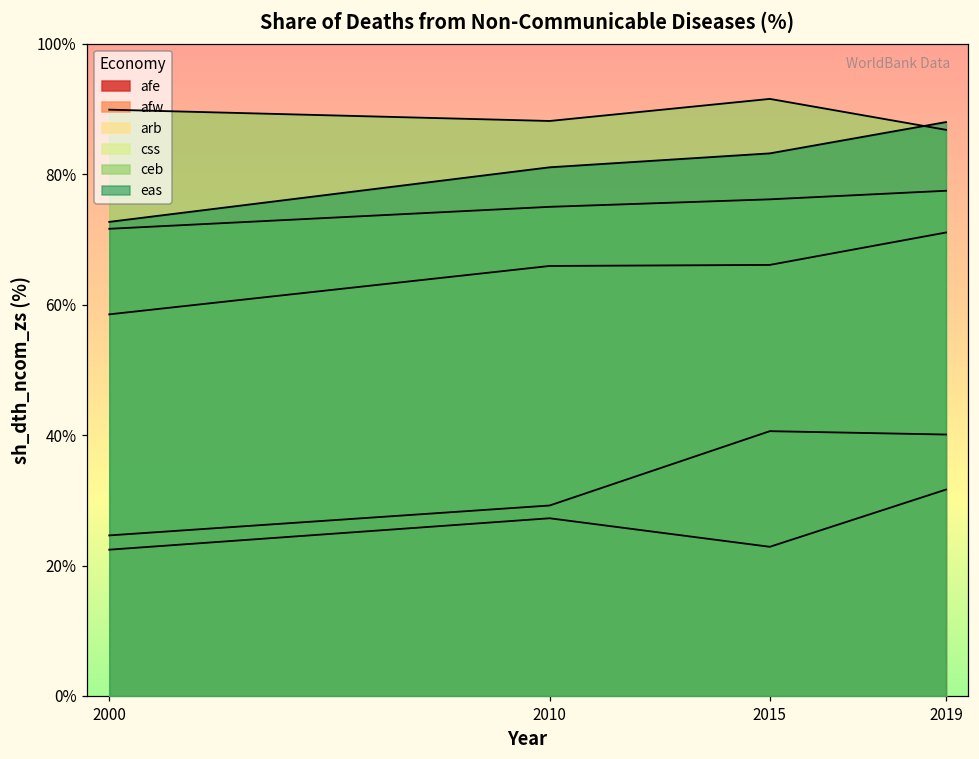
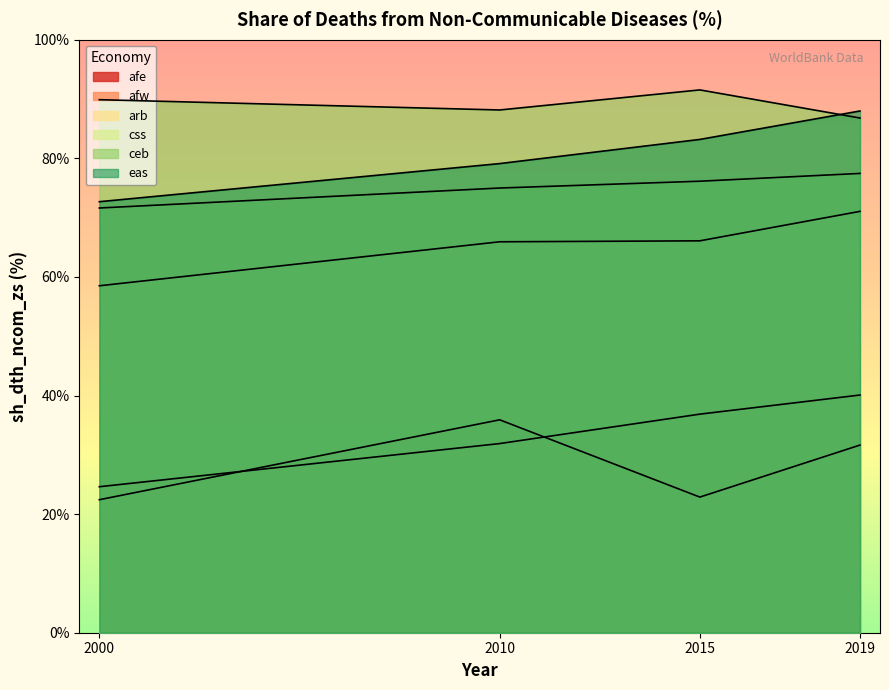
afe, 2010: 29% -> 32%
afw, 2010: 27% -> 36%
eas, 2010: 81% -> 79%
afe, 2015: 41% -> 37%
